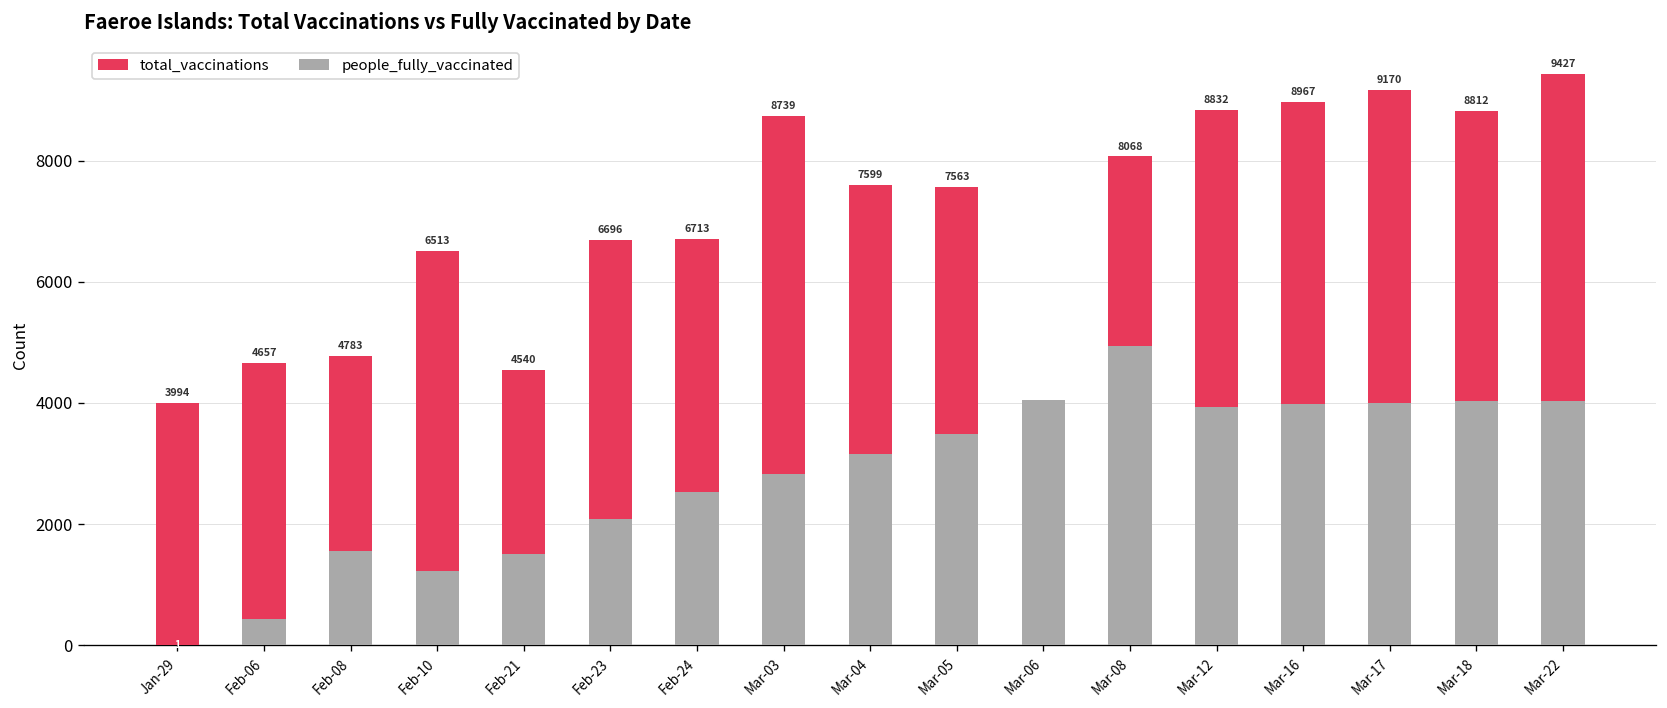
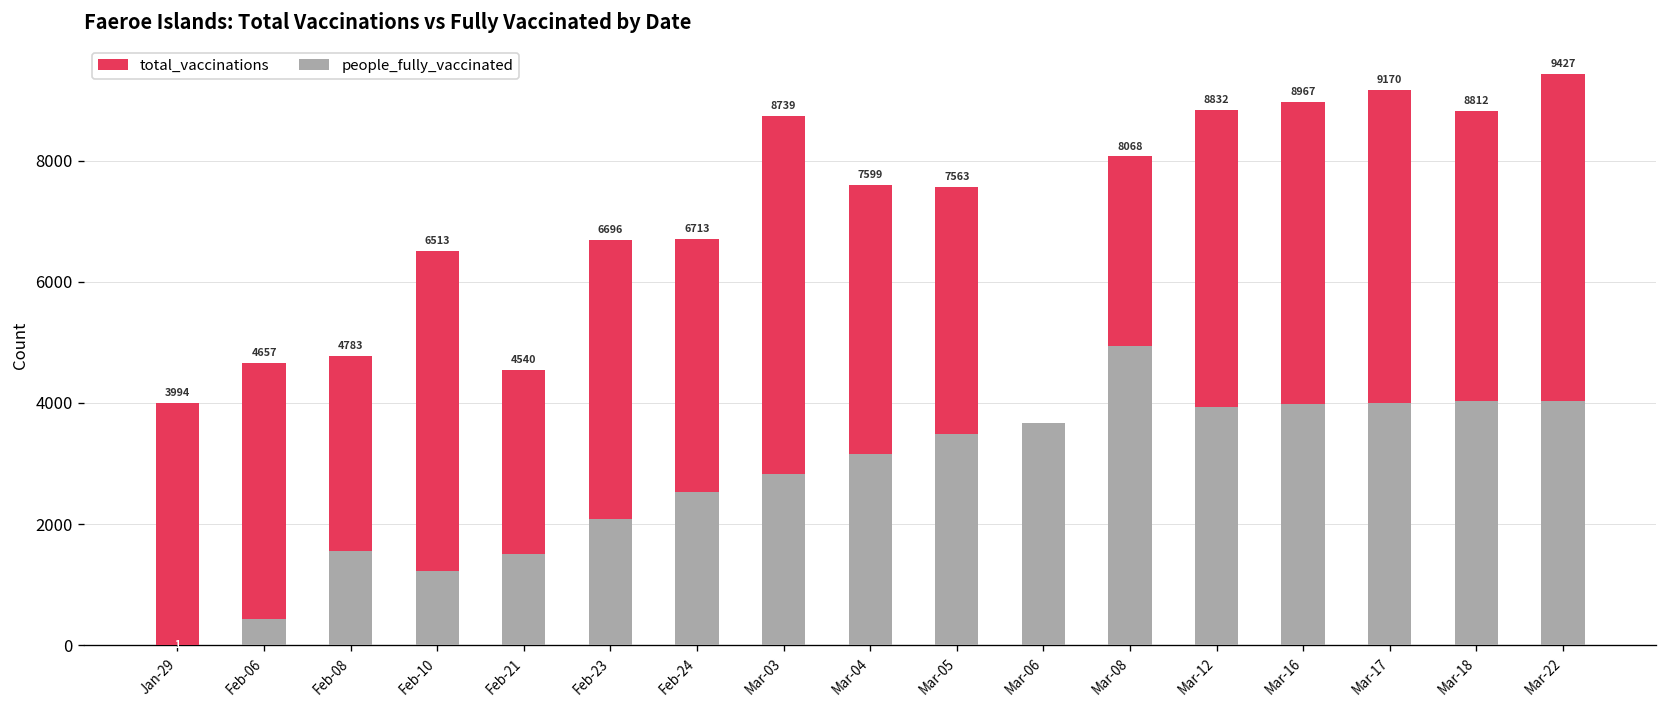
people_fully_vaccinated, Mar-06: 4100 -> 3700
